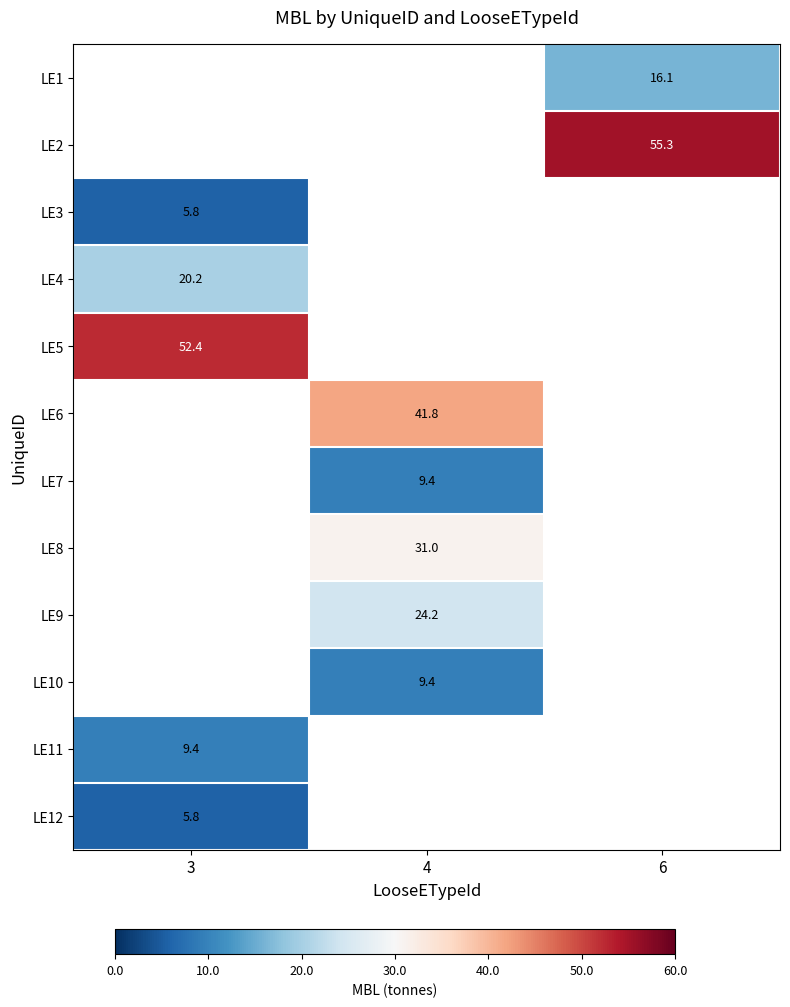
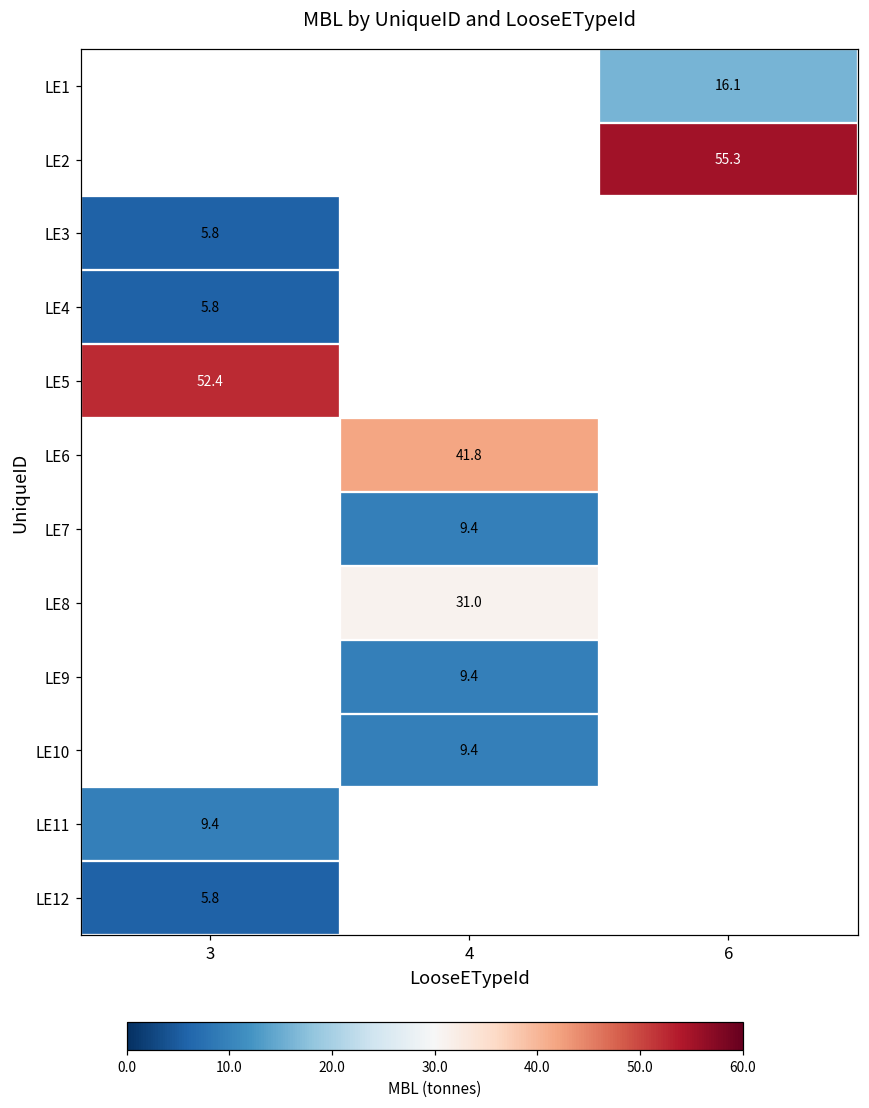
LE4, 3: 20.2 -> 5.8
LE9, 4: 24.2 -> 9.4
